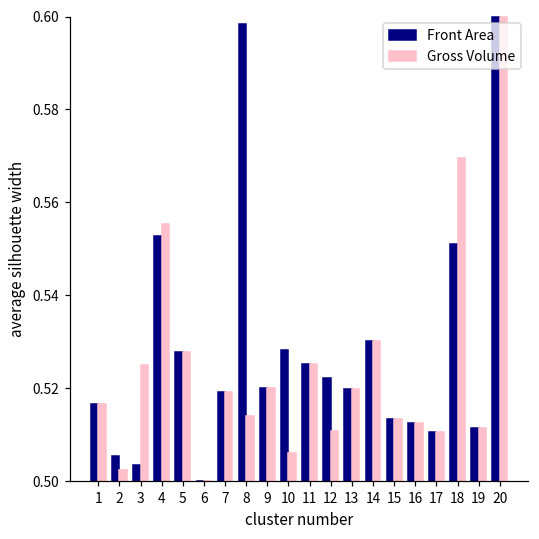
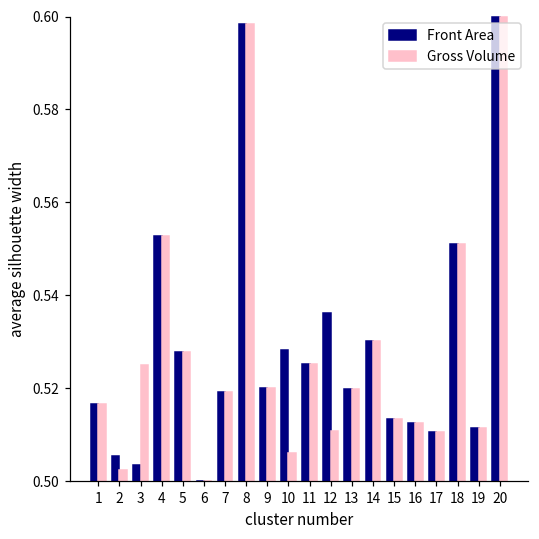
Gross Volume, 4: 0.555 -> 0.553
Gross Volume, 8: 0.514 -> 0.598
Front Area, 12: 0.522 -> 0.536
Gross Volume, 18: 0.570 -> 0.551
